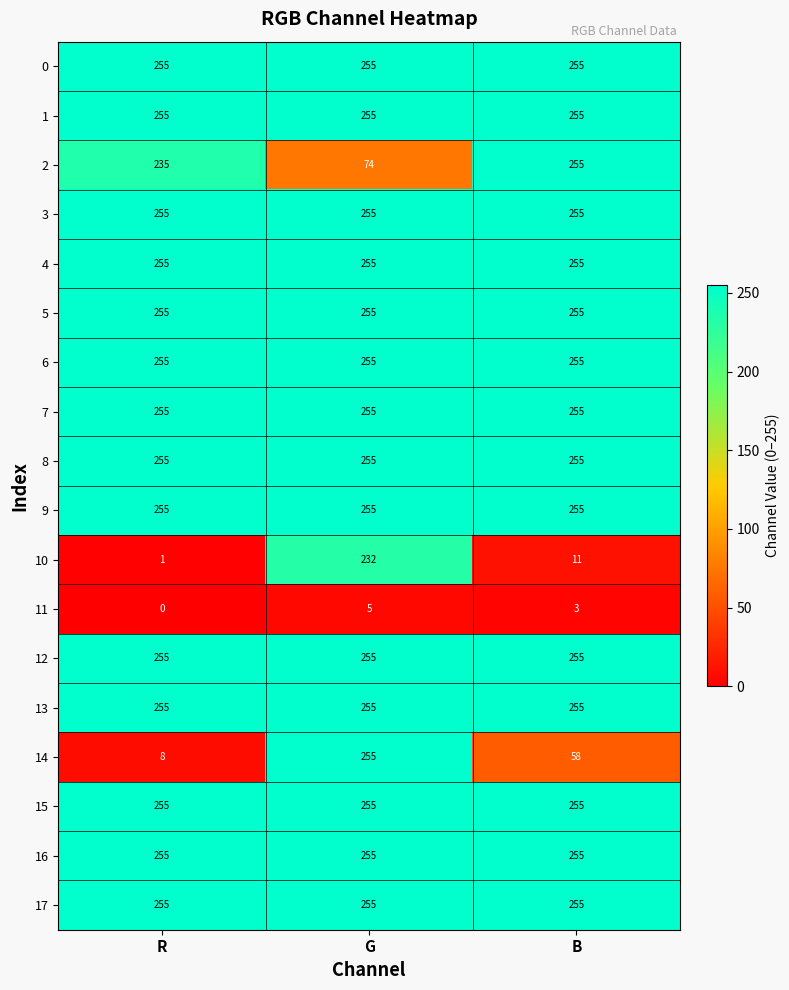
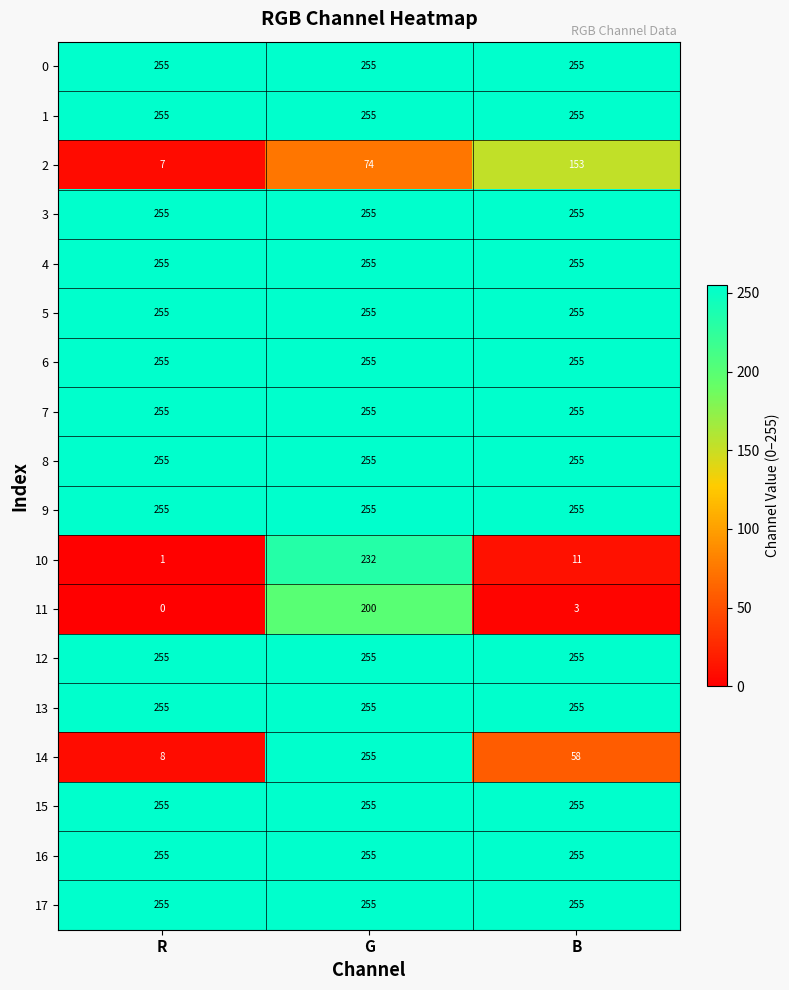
2, R: 235 -> 7
2, B: 255 -> 153
11, G: 5 -> 200
